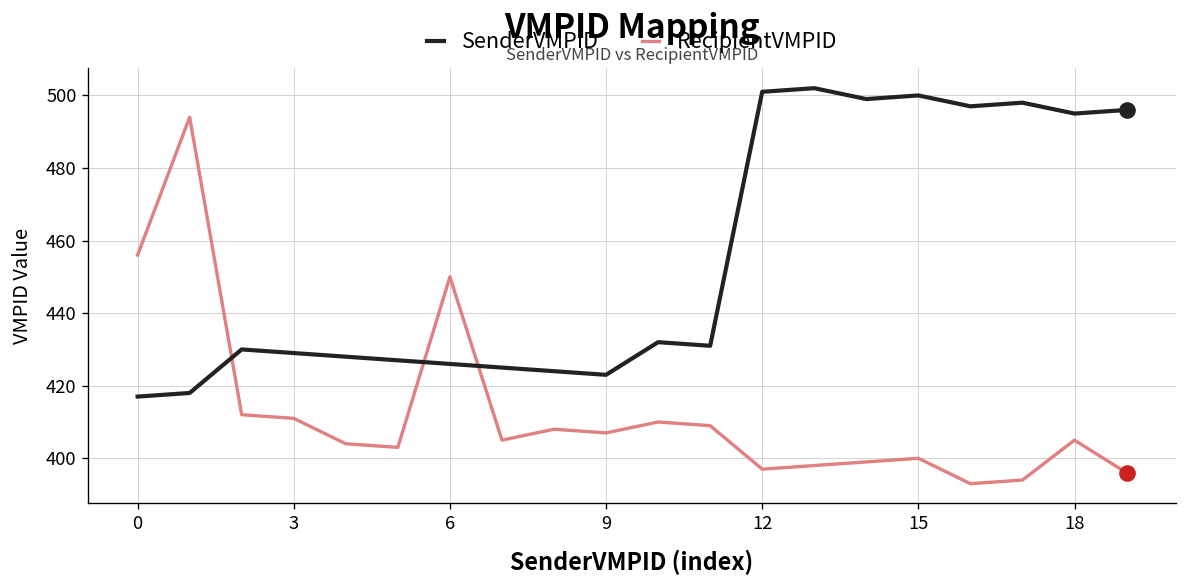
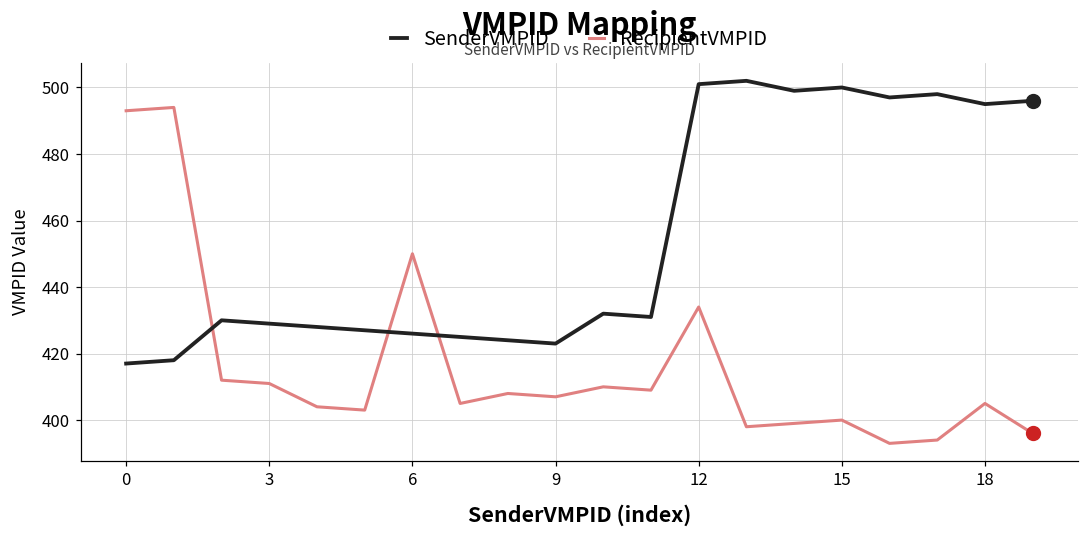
RecipientVMPID, 0: 456 -> 493
RecipientVMPID, 12: 397 -> 434
